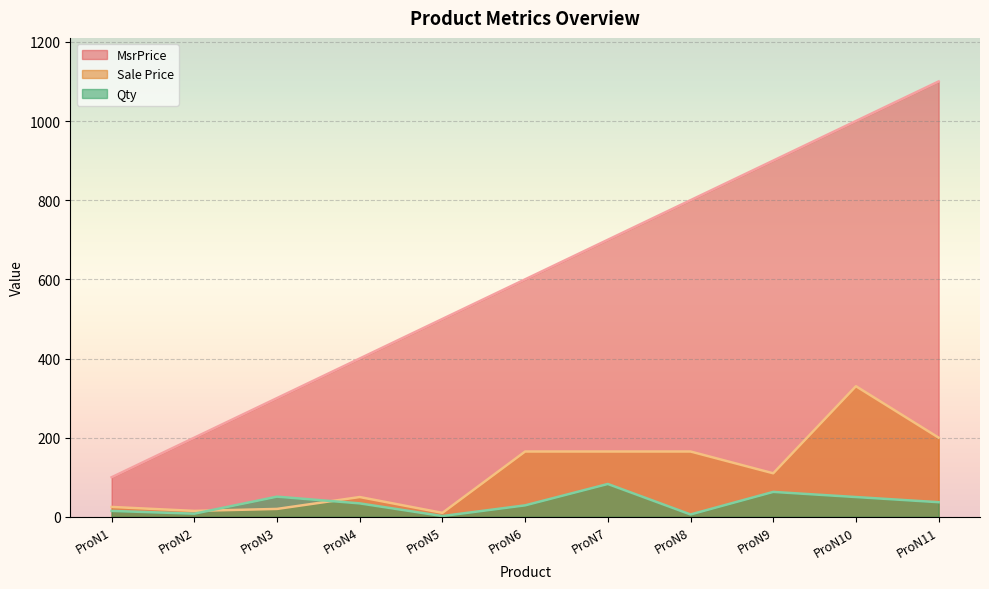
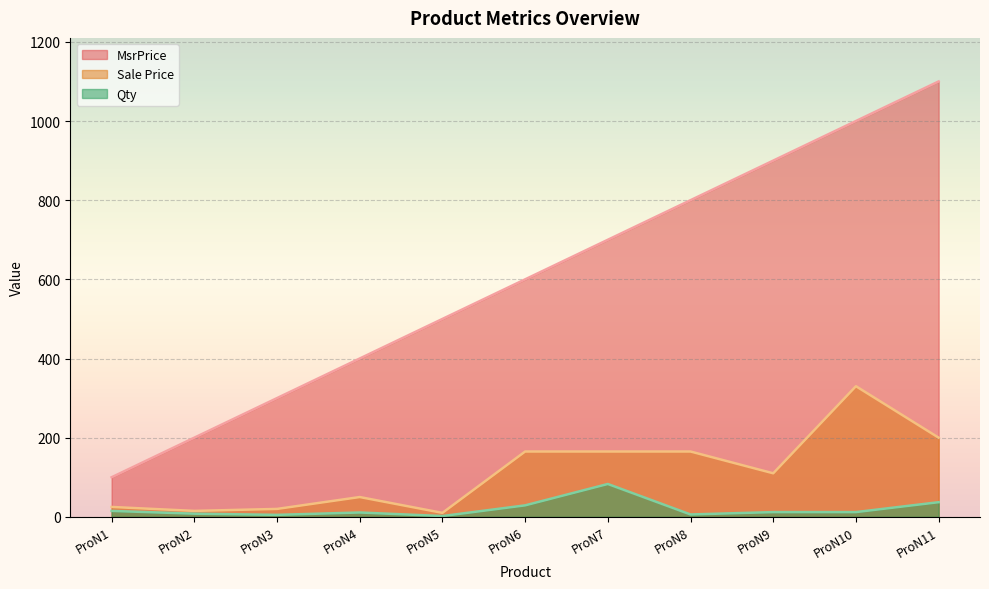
Qty, ProN3: 50 -> 10
Qty, ProN4: 30 -> 10
Qty, ProN9: 60 -> 10
Qty, ProN10: 50 -> 10
